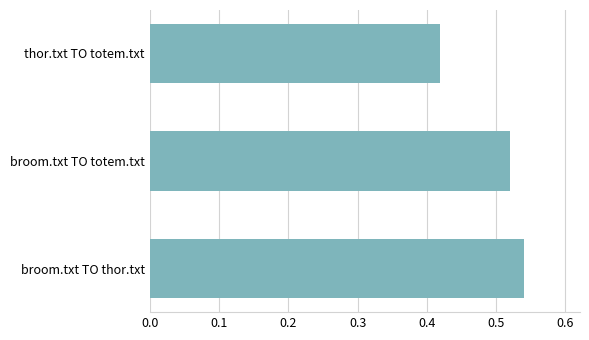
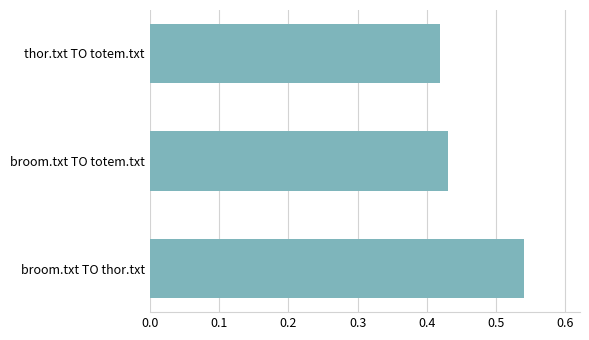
broom.txt TO totem.txt: 0.52 -> 0.43
